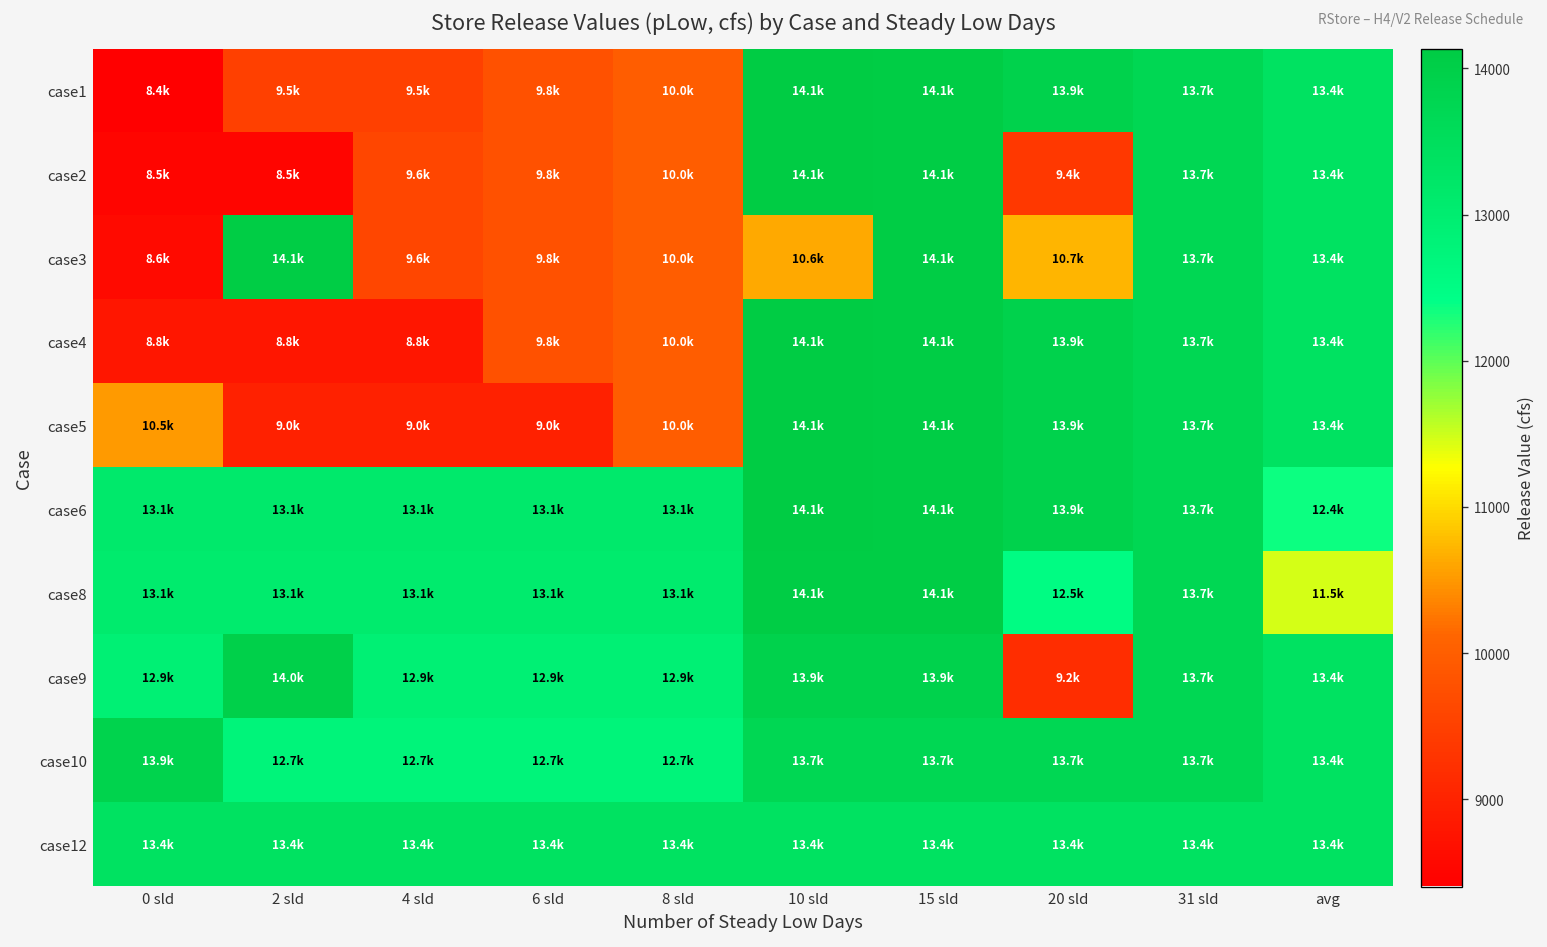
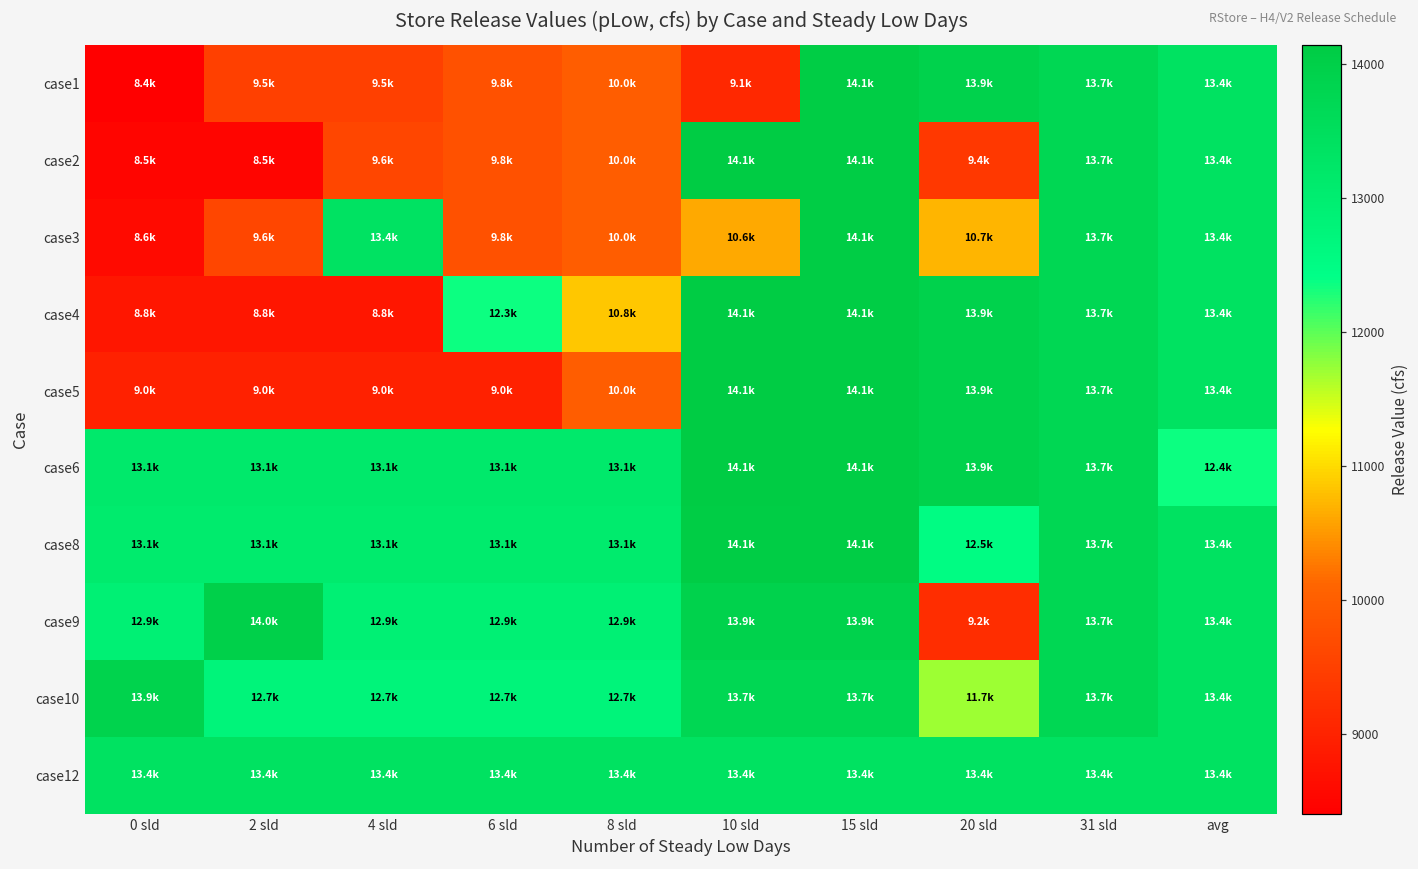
case1, 10 sld: 14.1k -> 9.1k
case3, 2 sld: 14.1k -> 9.6k
case3, 4 sld: 9.6k -> 13.4k
case4, 6 sld: 9.8k -> 12.3k
case4, 8 sld: 10.0k -> 10.8k
case5, 0 sld: 10.5k -> 9.0k
case8, avg: 11.5k -> 13.4k
case10, 20 sld: 13.7k -> 11.7k
